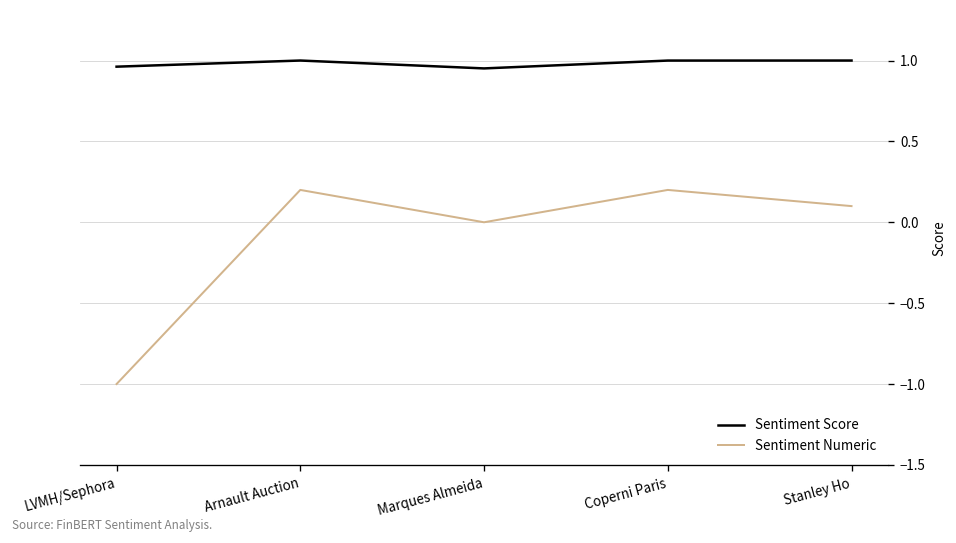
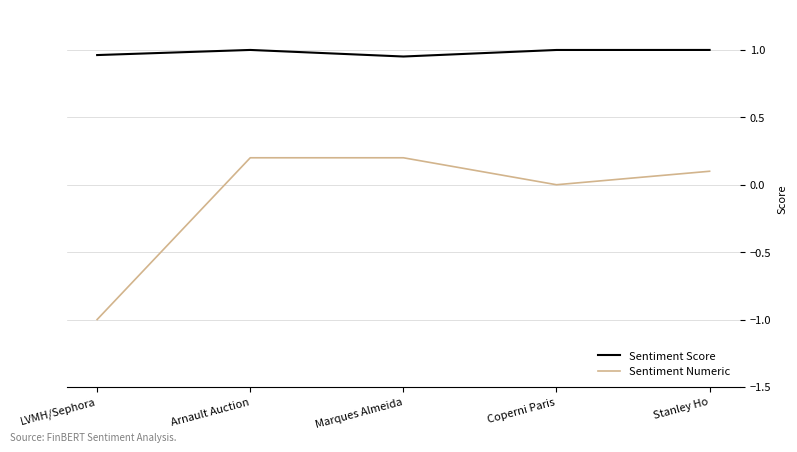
Sentiment Numeric, Marques Almeida: 0.0 -> 0.2
Sentiment Numeric, Coperni Paris: 0.2 -> 0.0
